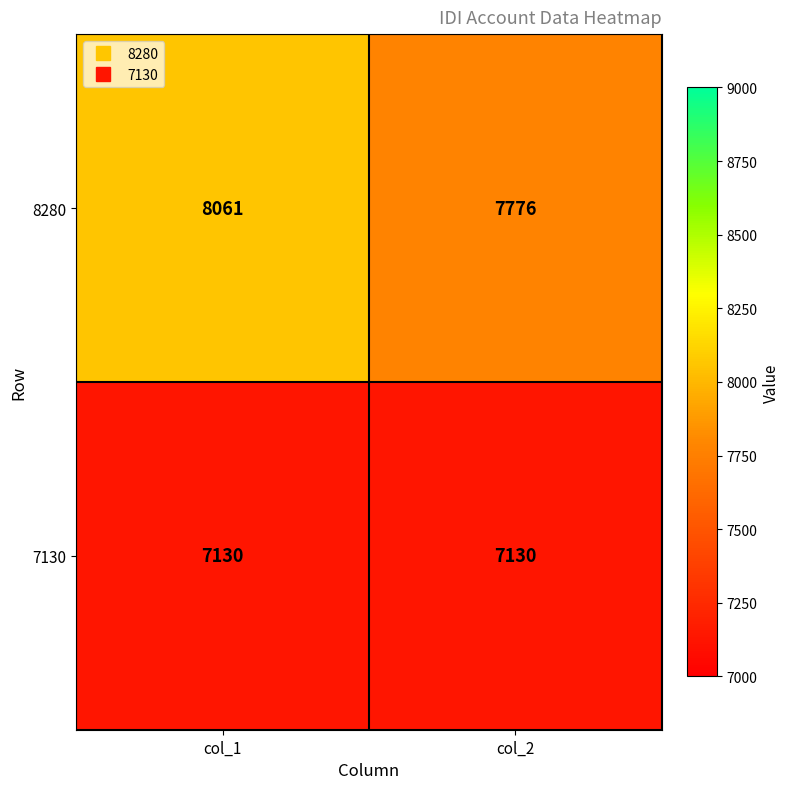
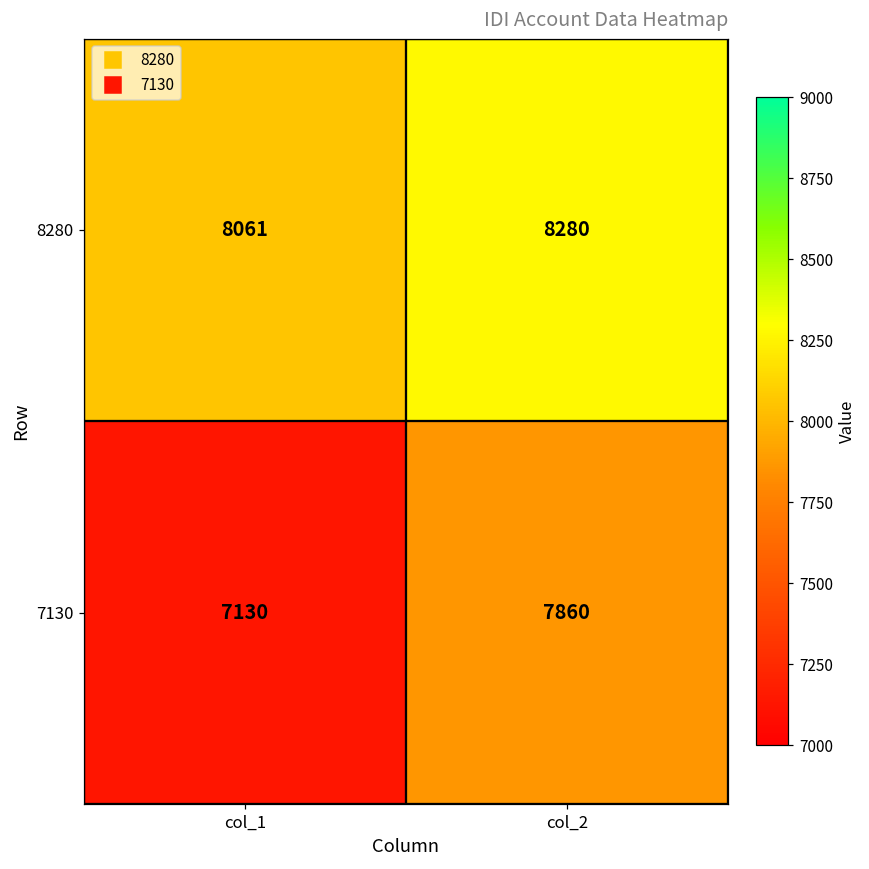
8280, col_2: 7776 -> 8280
7130, col_2: 7130 -> 7860
